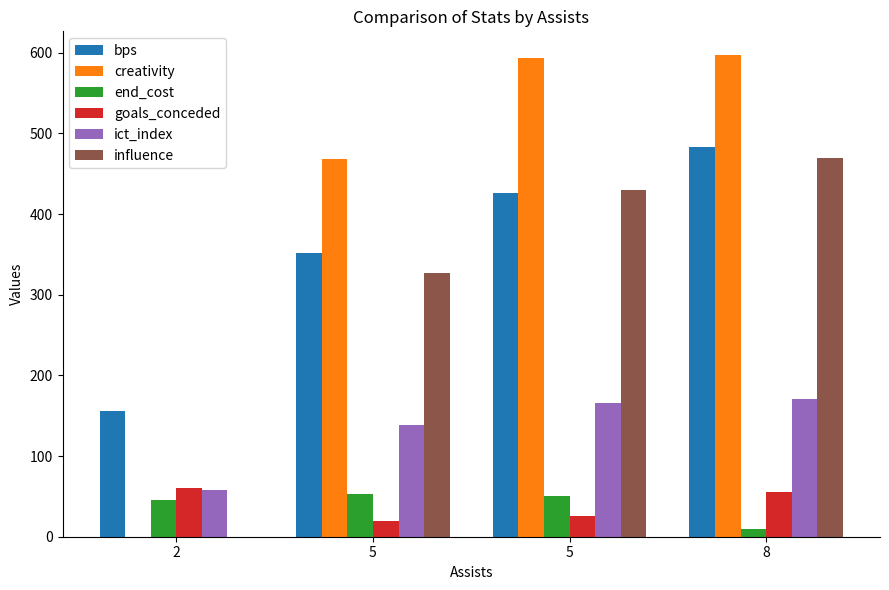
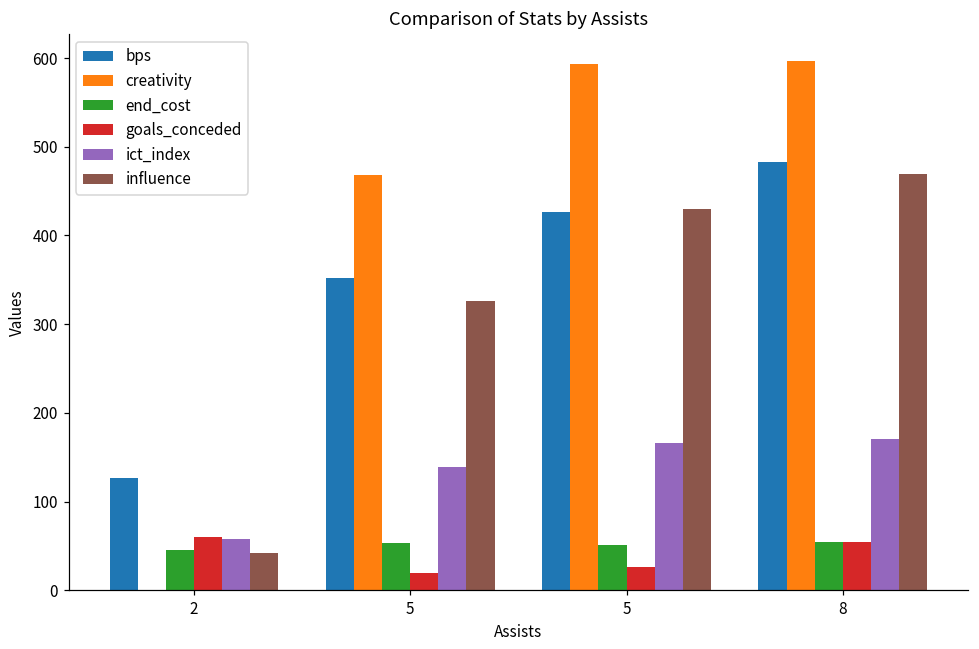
bps, 2: 160 -> 130
influence, 2: 0 -> 40
end_cost, 8: 10 -> 50
